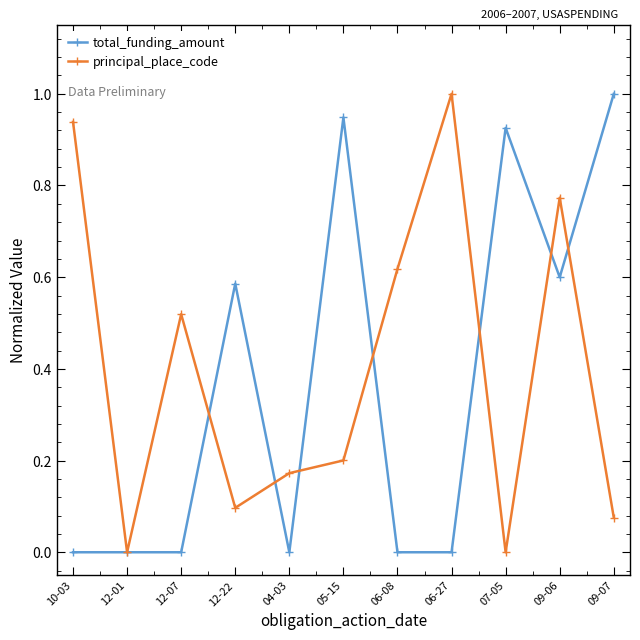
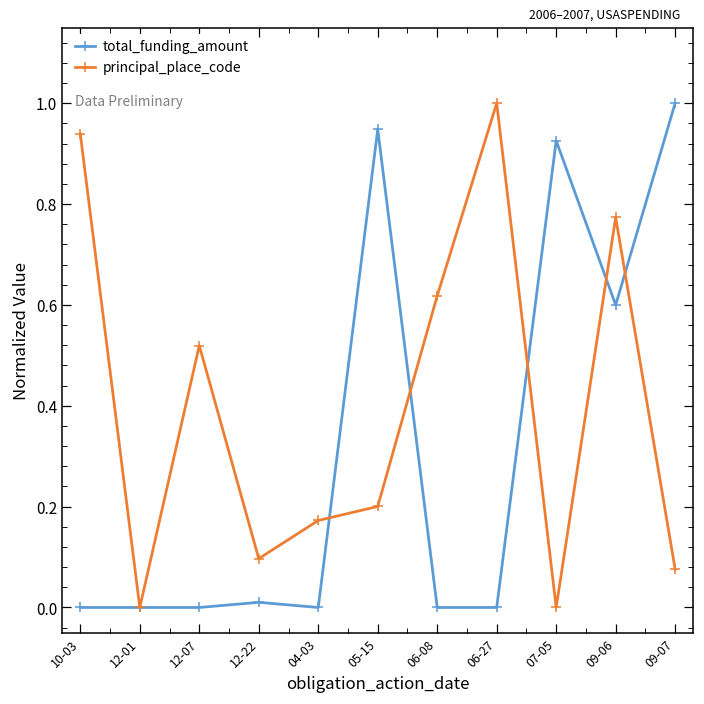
total_funding_amount, 12-22: 0.59 -> 0.01
